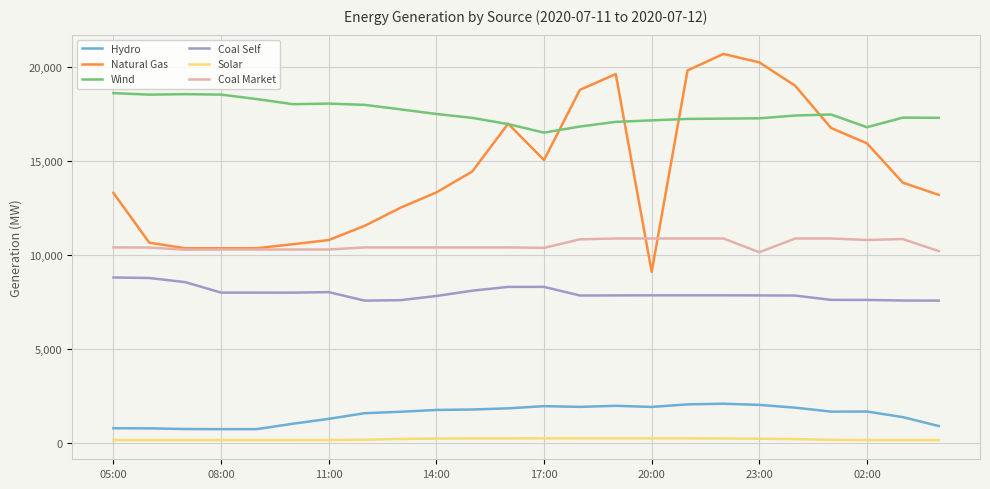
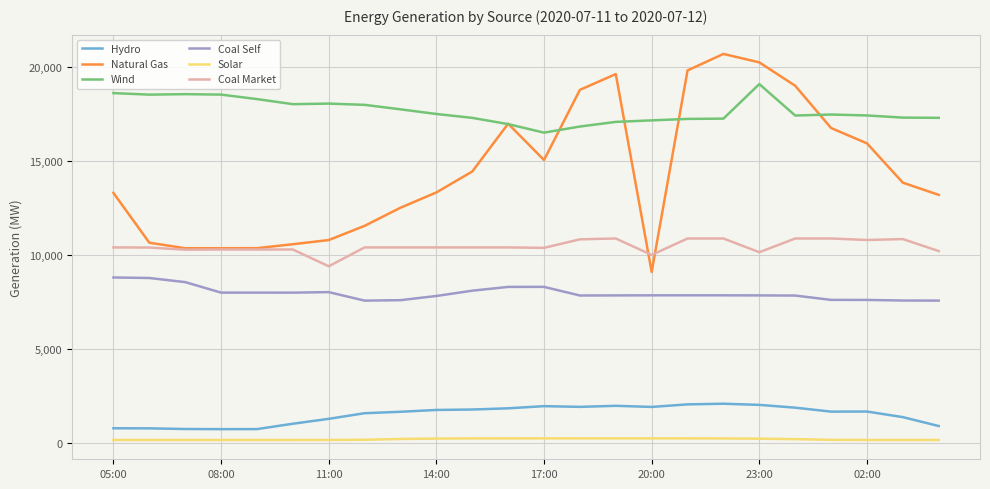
Coal Market, 11:00: 10,300 -> 9,400
Coal Market, 20:00: 10,900 -> 10,000
Wind, 23:00: 17,300 -> 19,100
Wind, 02:00: 16,800 -> 17,400
